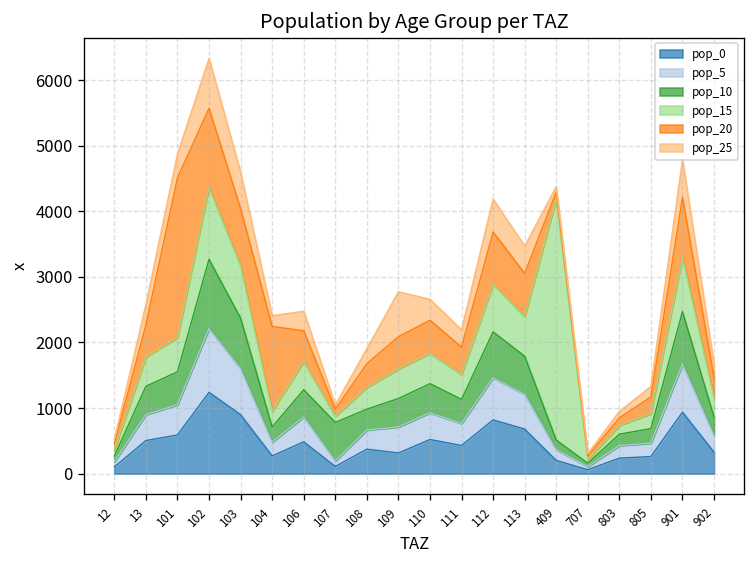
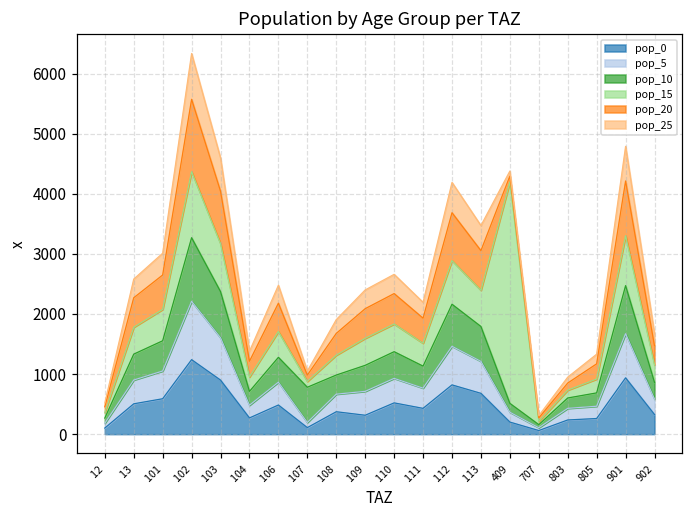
pop_20, 101: 2400 -> 600
pop_20, 104: 1300 -> 300
pop_25, 109: 700 -> 300
